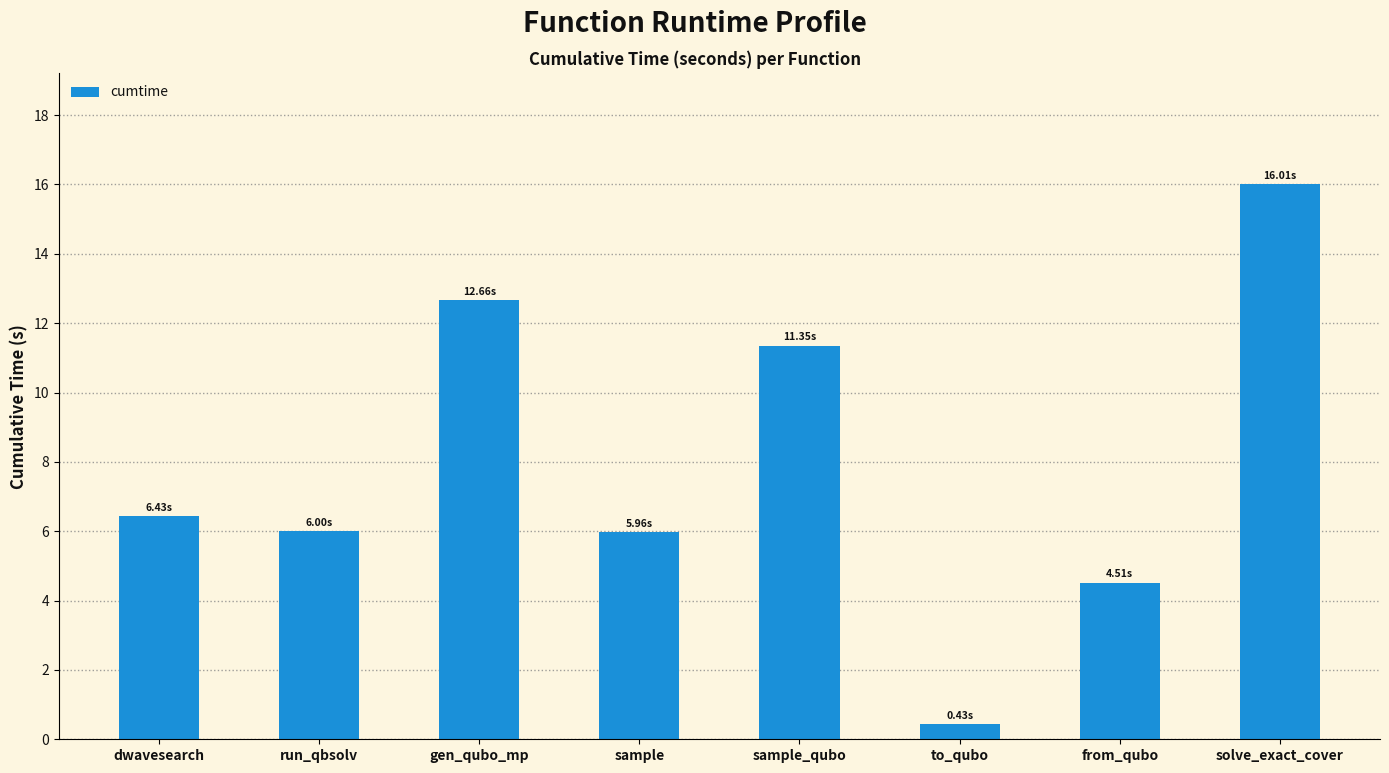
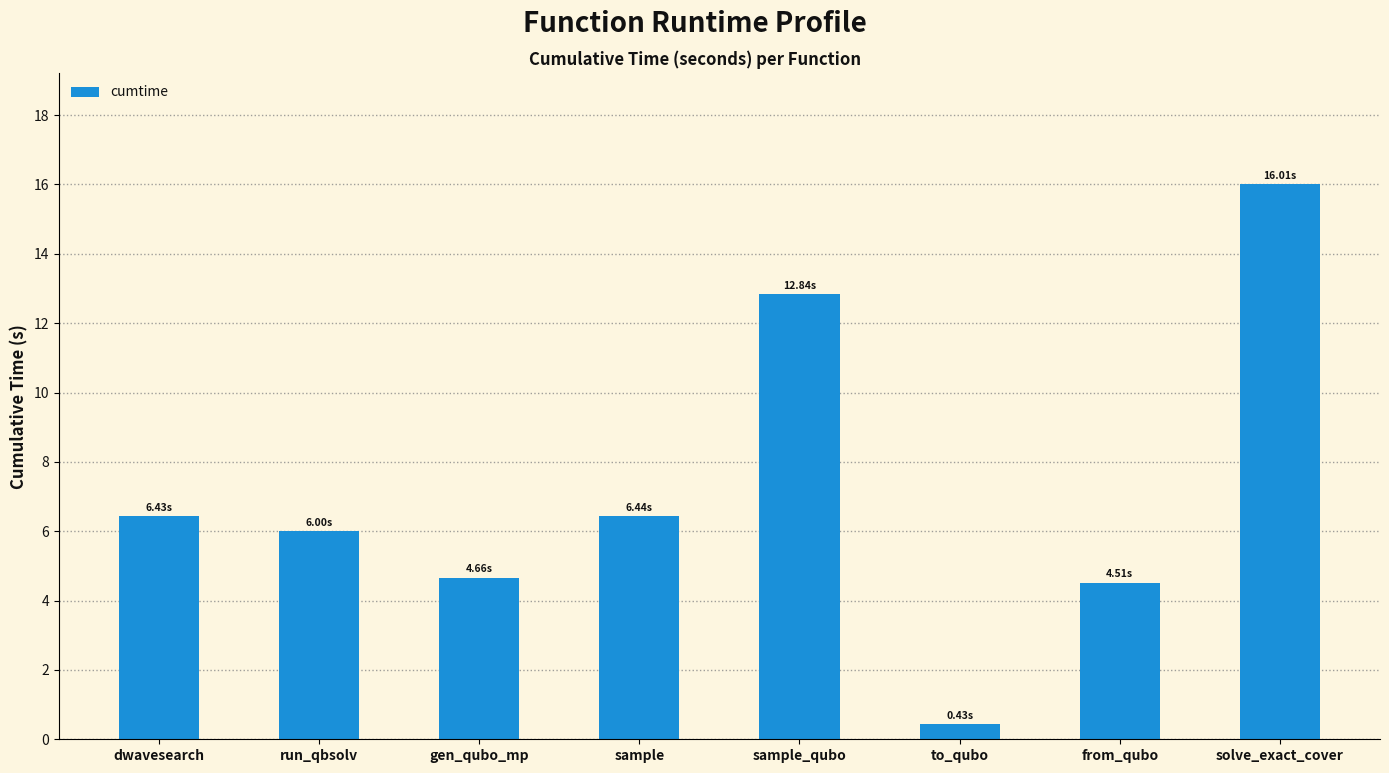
gen_qubo_mp: 12.66s -> 4.66s
sample: 5.96s -> 6.44s
sample_qubo: 11.35s -> 12.84s
